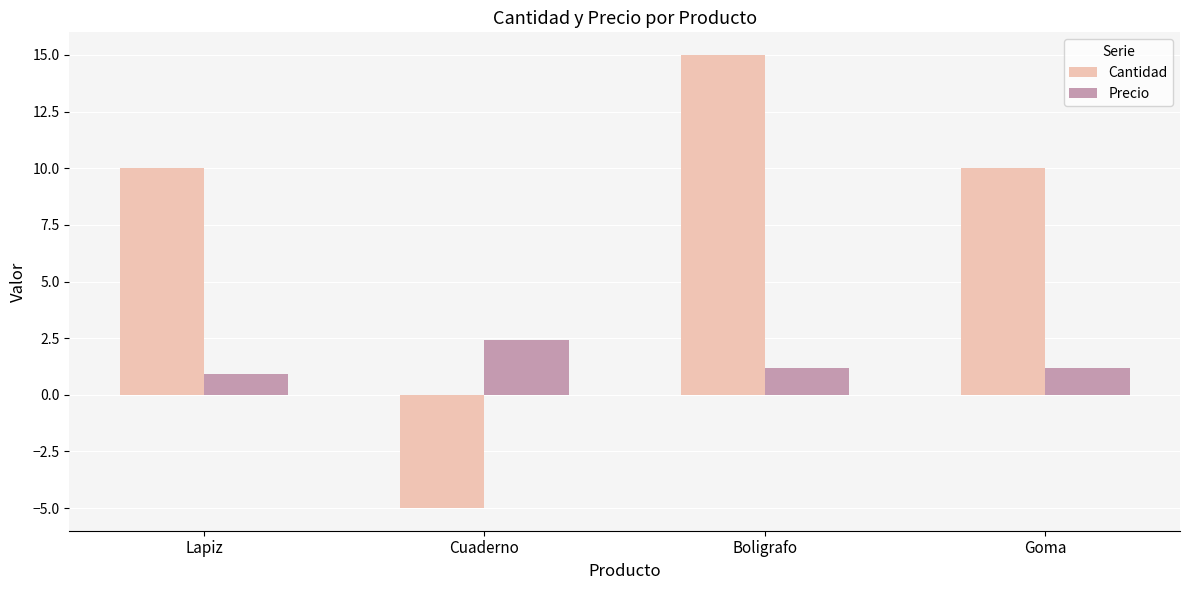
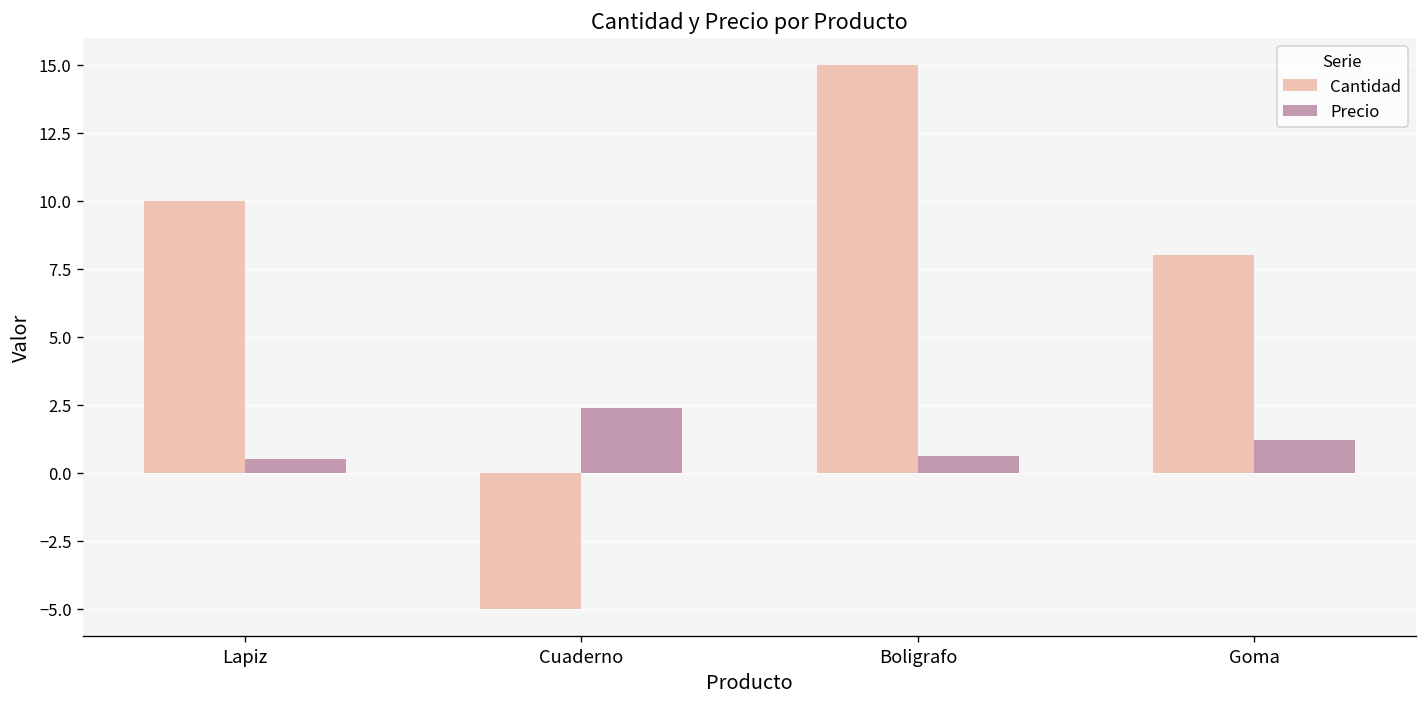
Precio, Lapiz: 0.9 -> 0.5
Precio, Boligrafo: 1.2 -> 0.6
Cantidad, Goma: 10 -> 8
